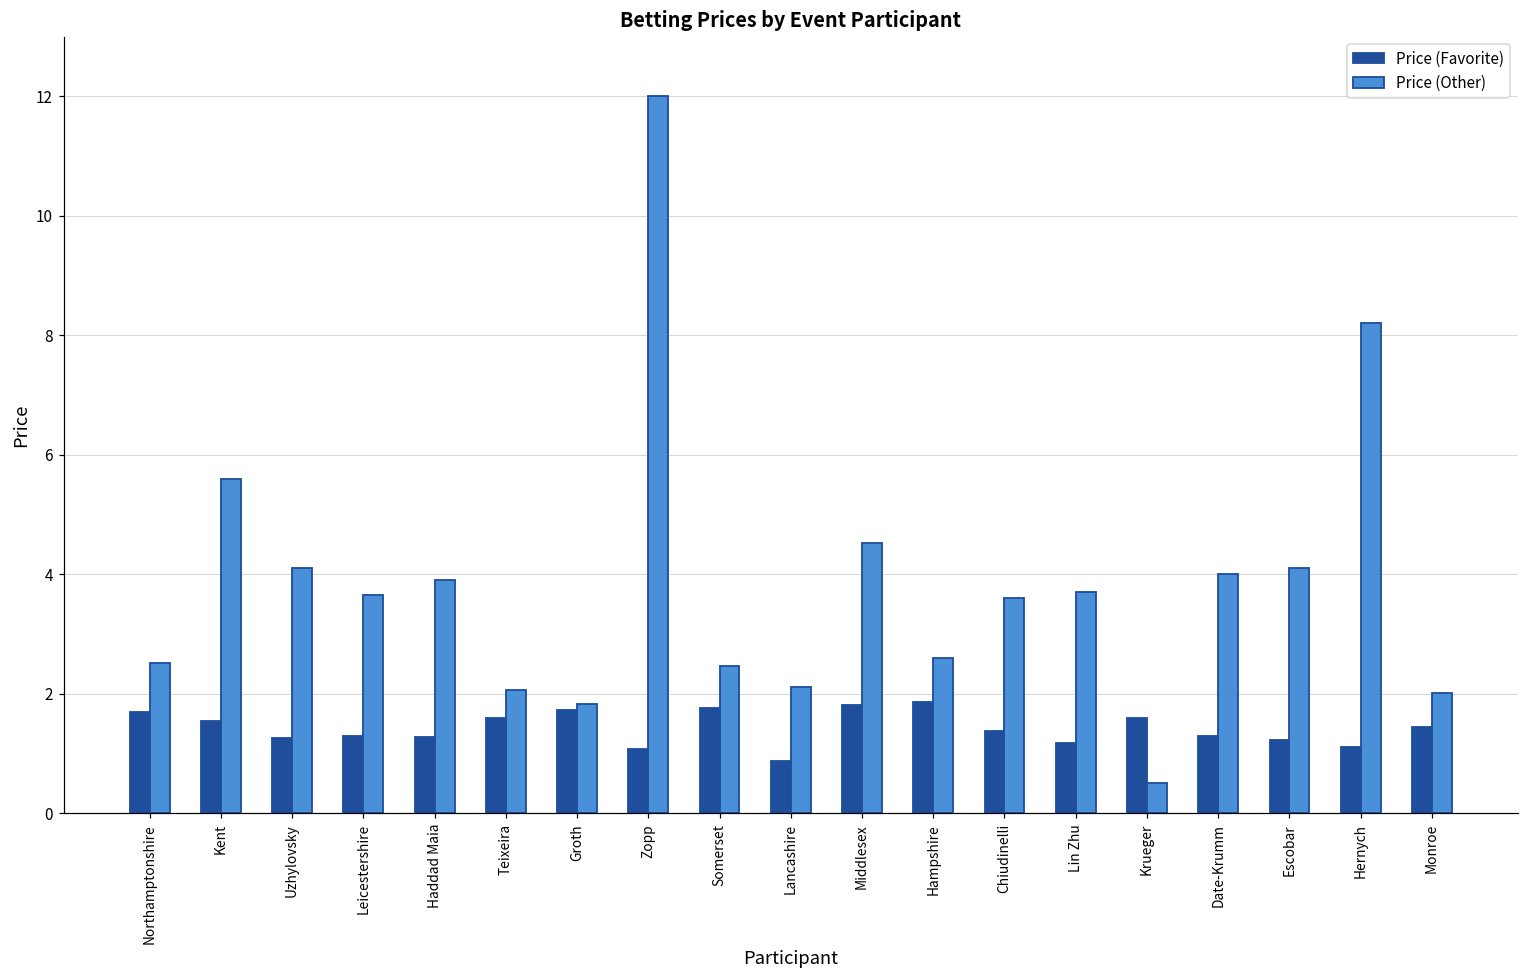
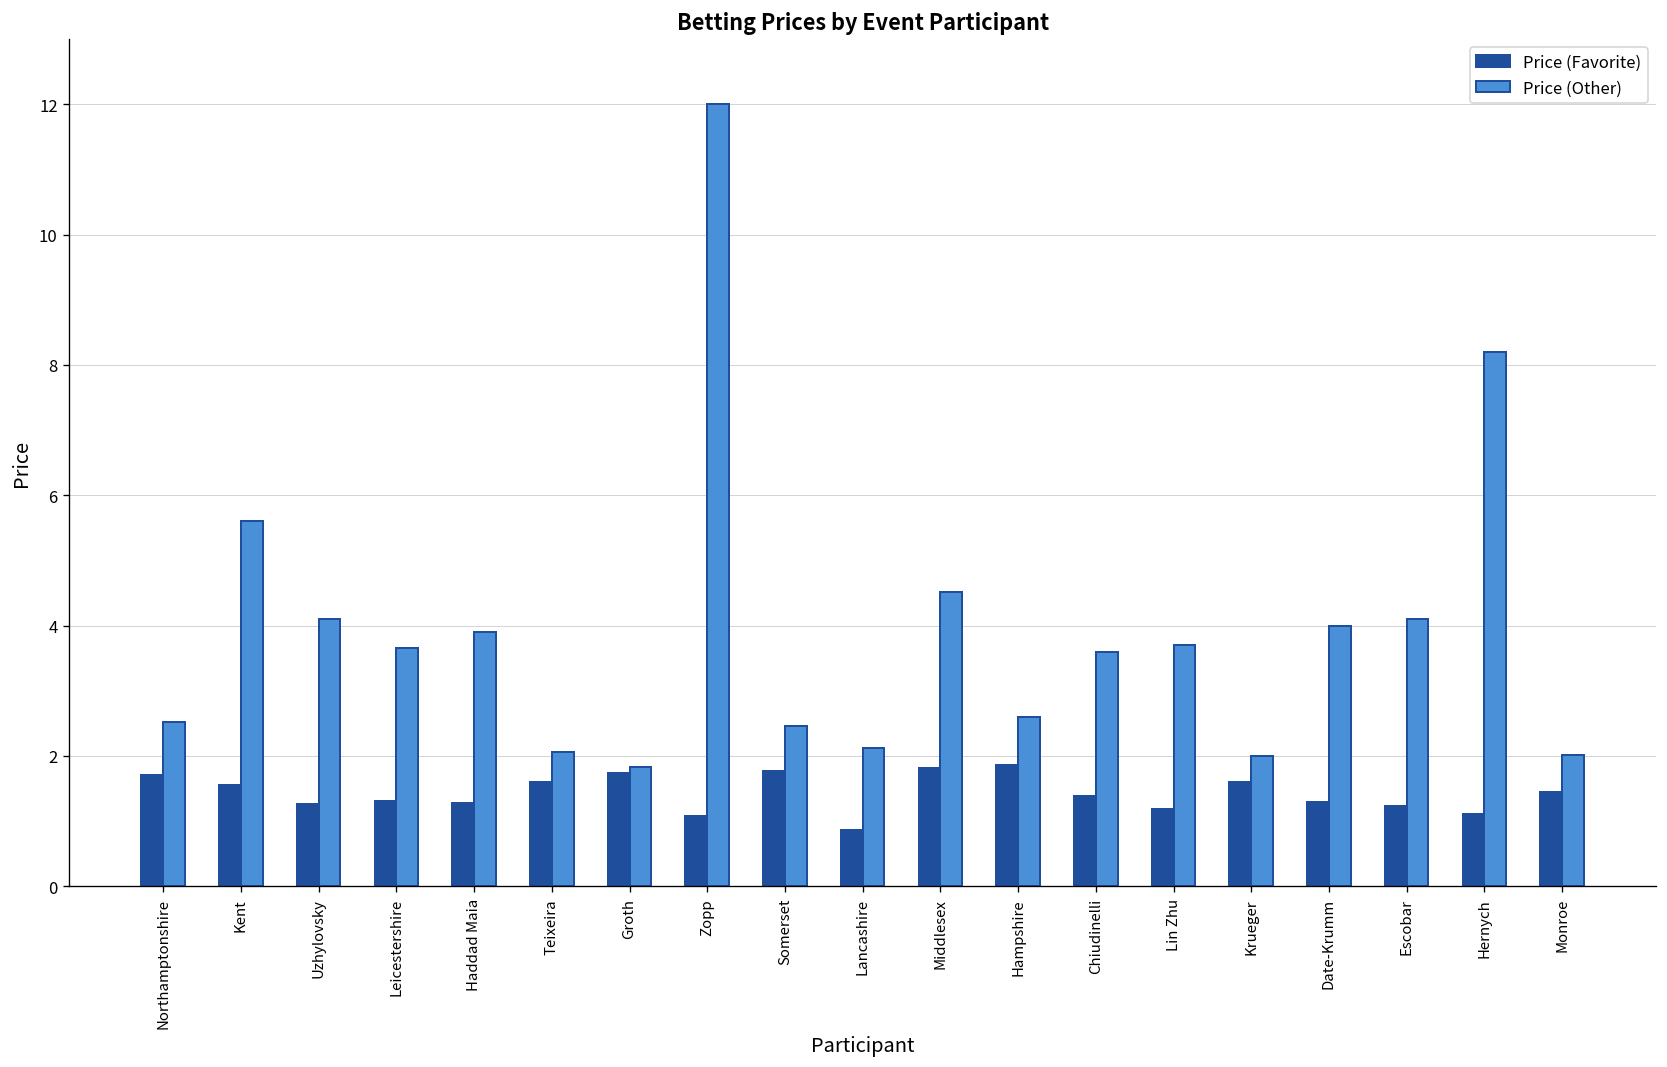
Price (Other), Krueger: 0.5 -> 2.0
